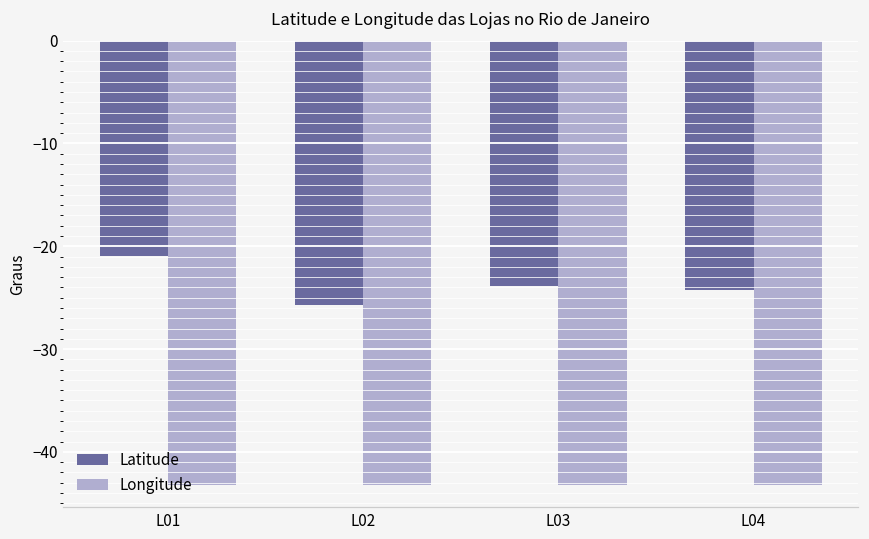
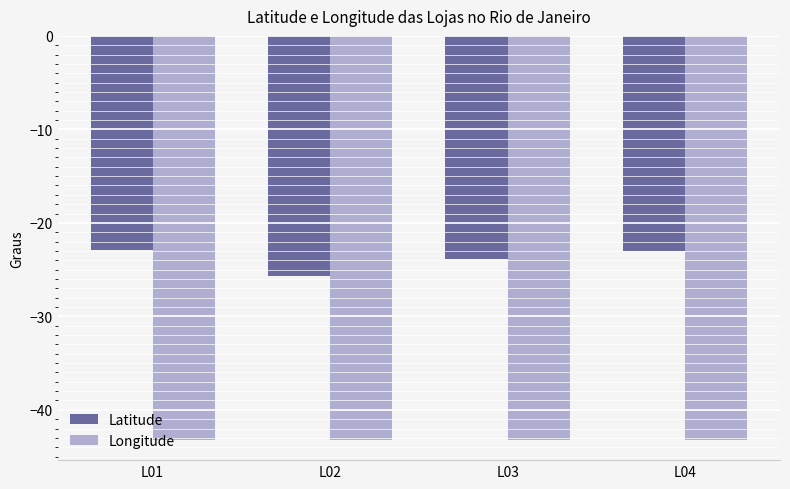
Latitude, L01: -21 -> -23
Latitude, L04: -24 -> -23
